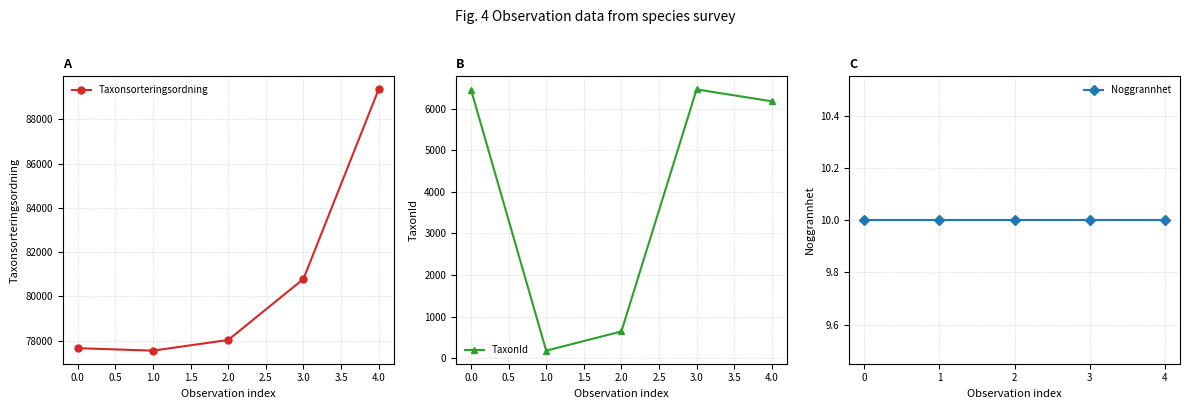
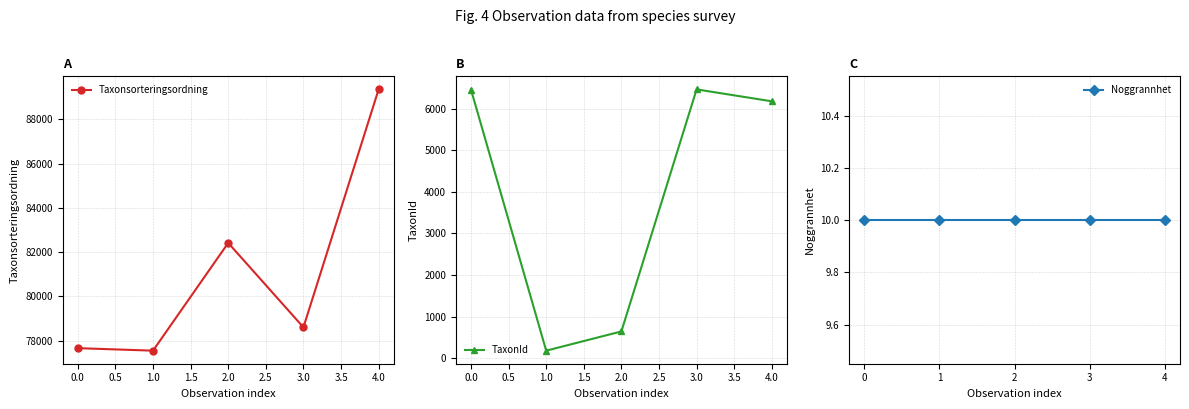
A, 2.0: 78000 -> 82400
A, 3.0: 80800 -> 78600
